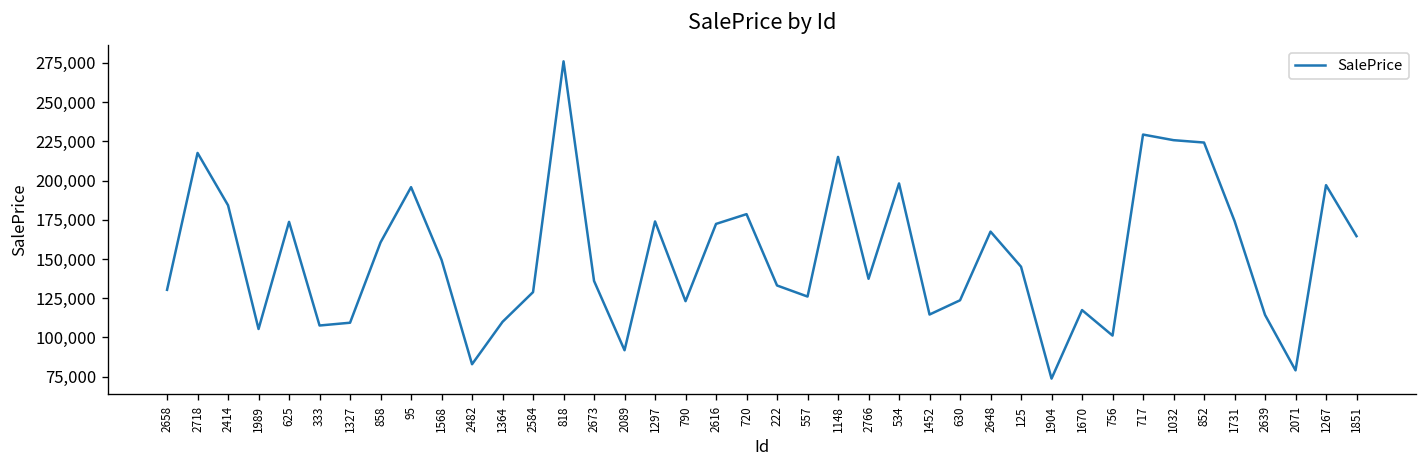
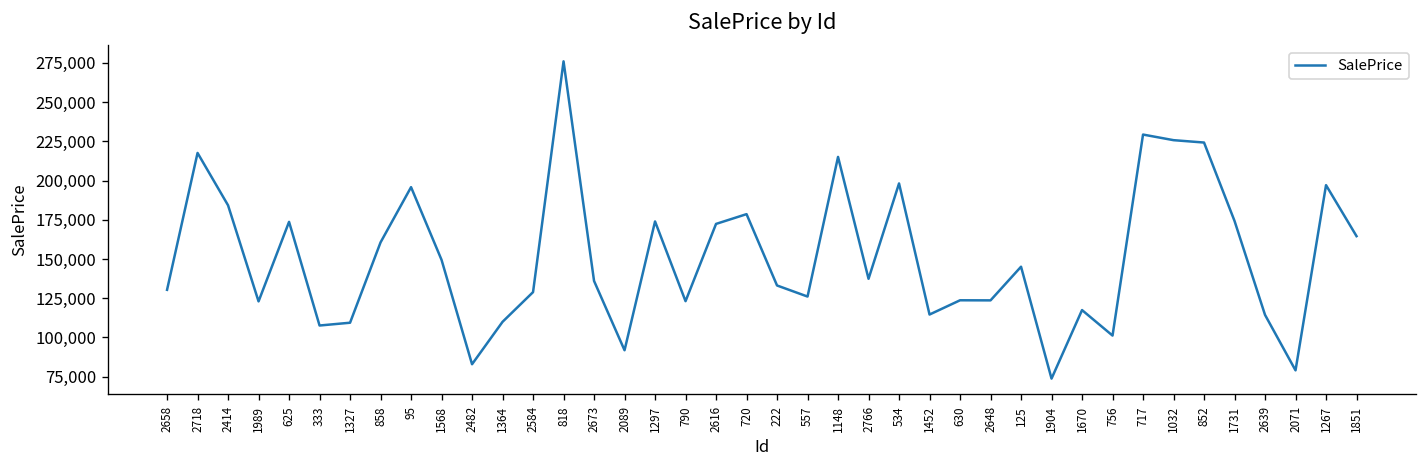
1989: 105,000 -> 123,000
2648: 167,000 -> 124,000
